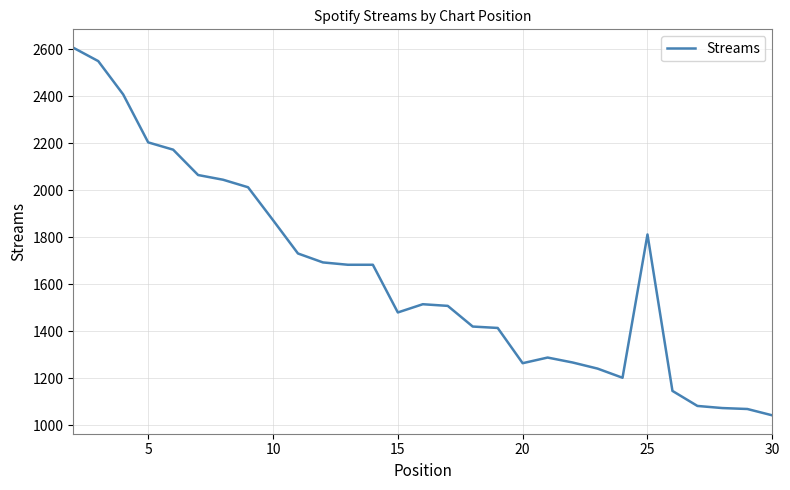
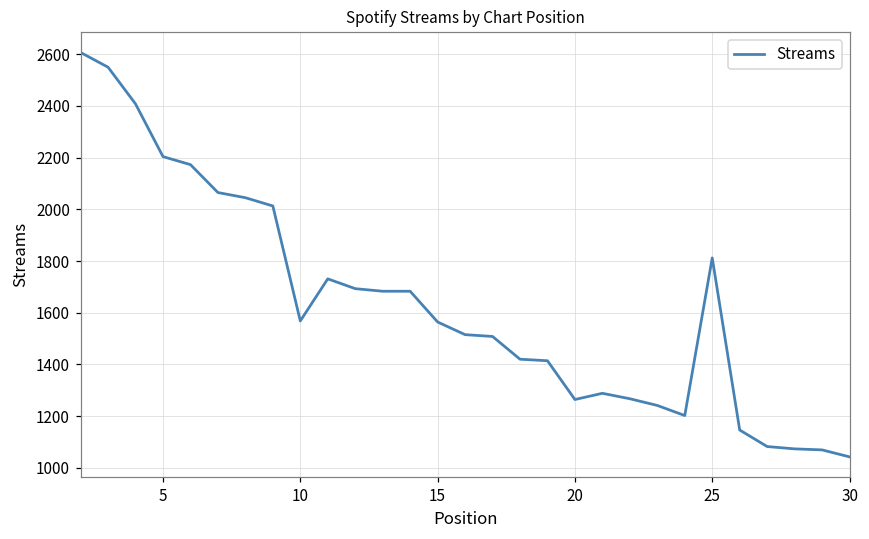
10: 1870 -> 1570
15: 1480 -> 1560
